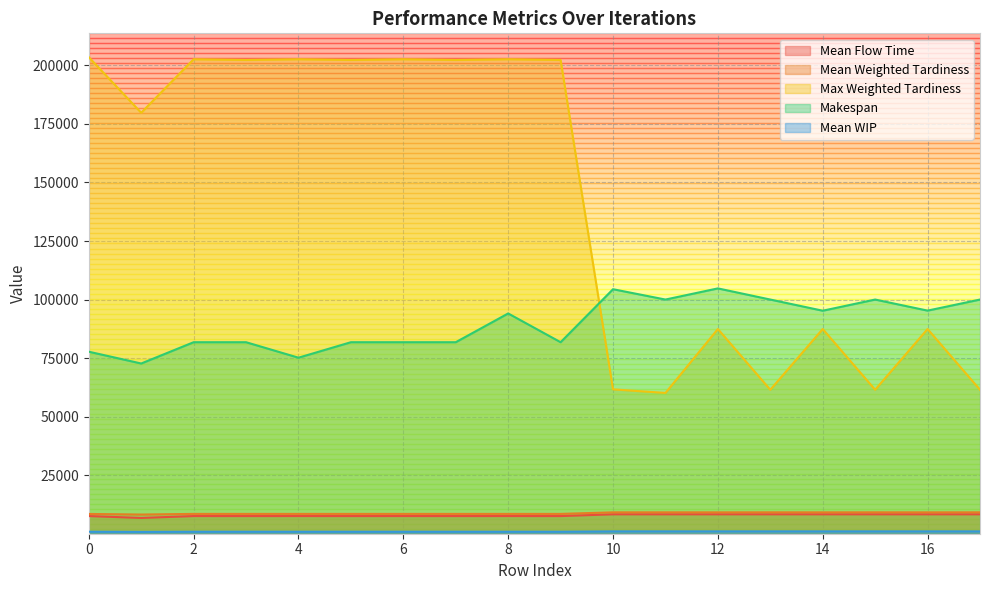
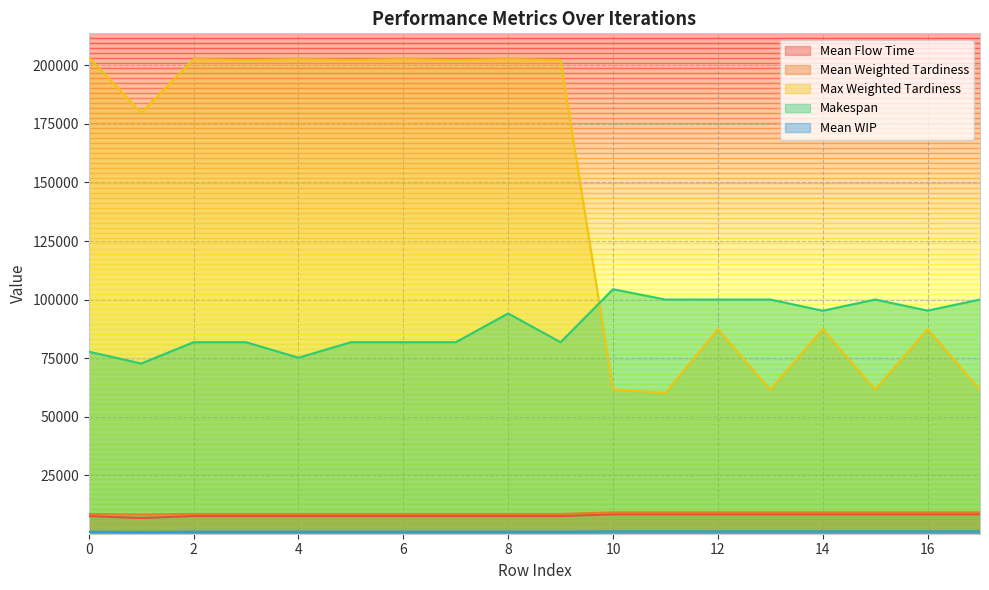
Makespan, 12: 105000 -> 100000
